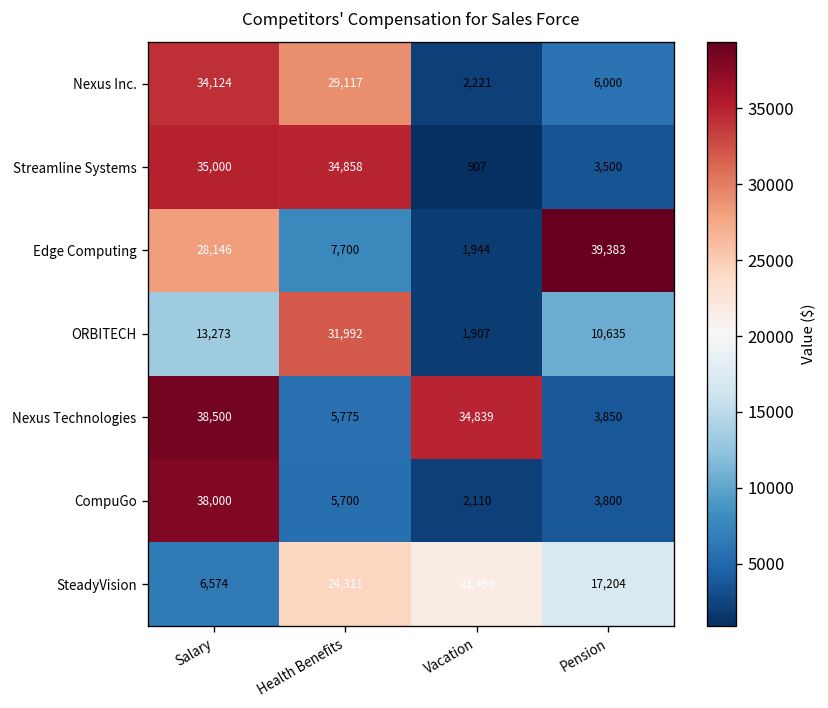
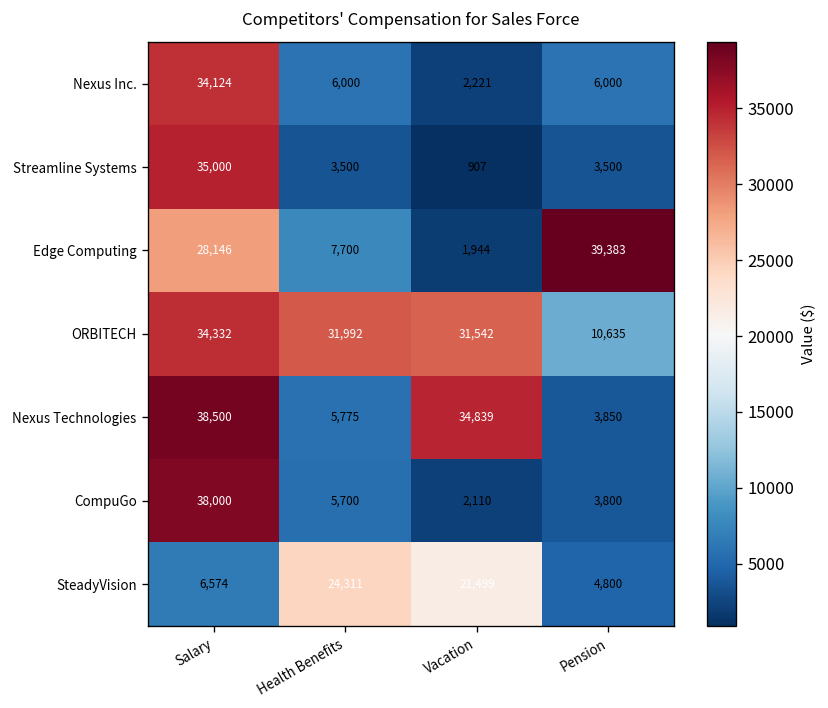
Nexus Inc., Health Benefits: 29,117 -> 6,000
Streamline Systems, Health Benefits: 34,858 -> 3,500
ORBITECH, Salary: 13,273 -> 34,332
ORBITECH, Vacation: 1,907 -> 31,542
SteadyVision, Pension: 17,204 -> 4,800
